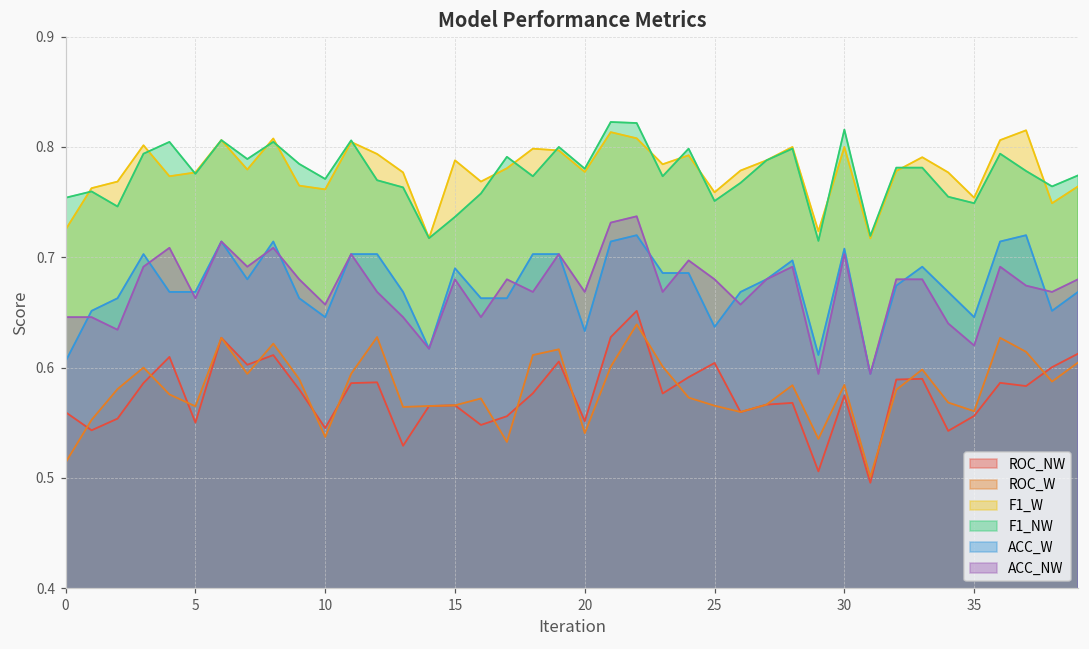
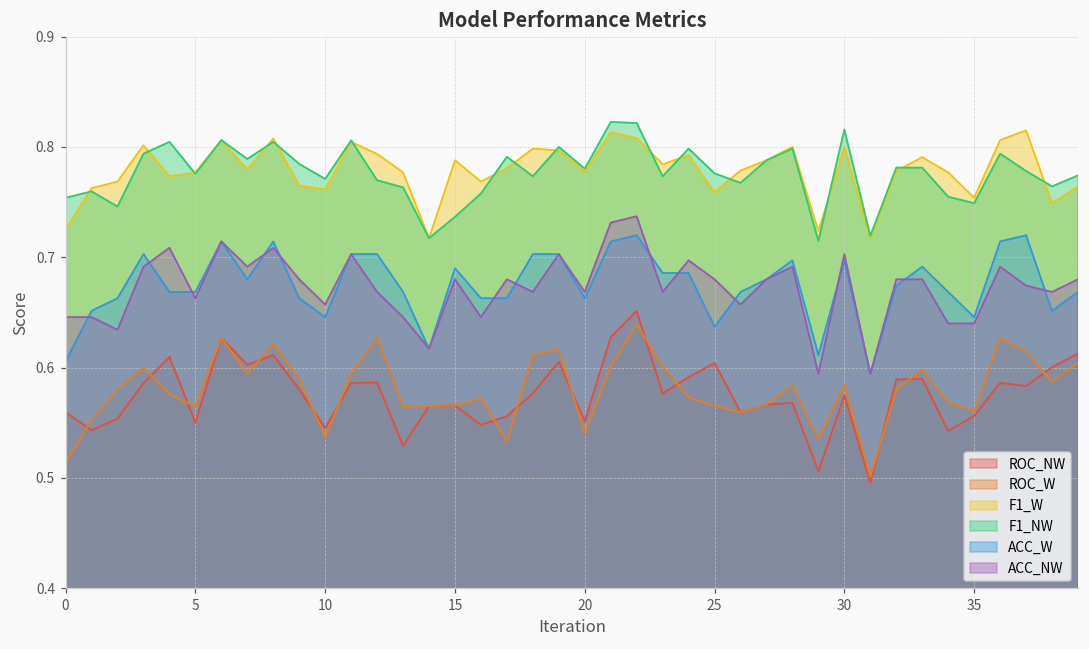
ACC_W, 20: 0.633 -> 0.663
F1_NW, 25: 0.751 -> 0.776
ACC_W, 30: 0.708 -> 0.697
ACC_NW, 35: 0.62 -> 0.64
